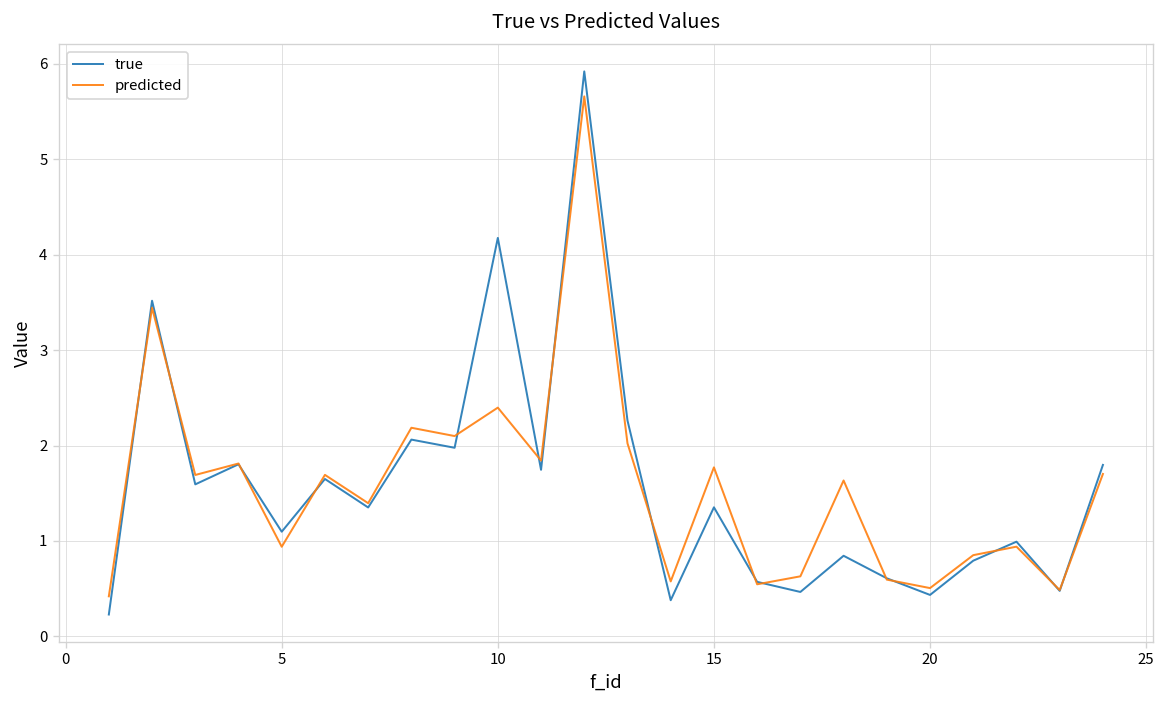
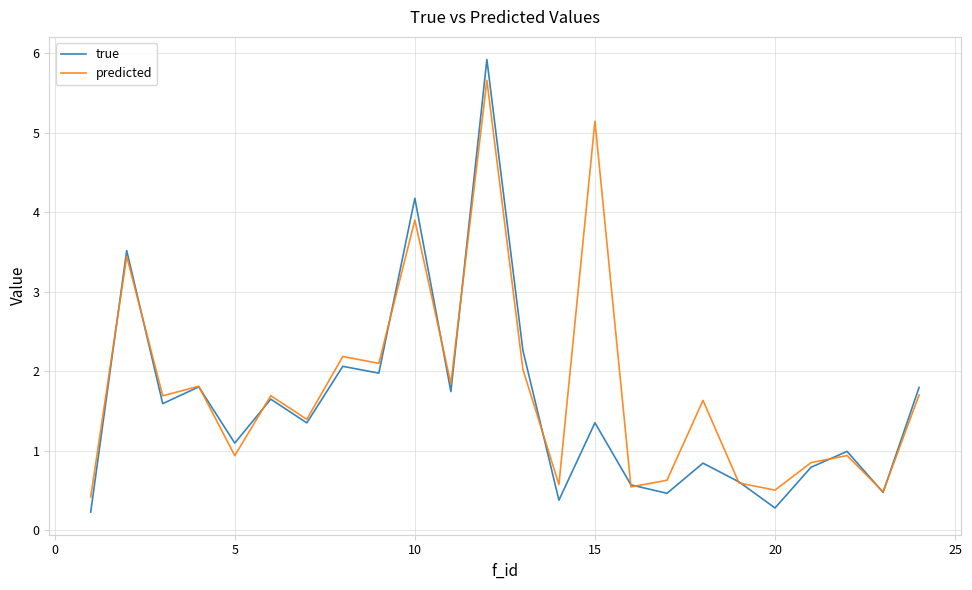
predicted, 10: 2.4 -> 3.9
predicted, 15: 1.8 -> 5.1
true, 20: 0.4 -> 0.3
